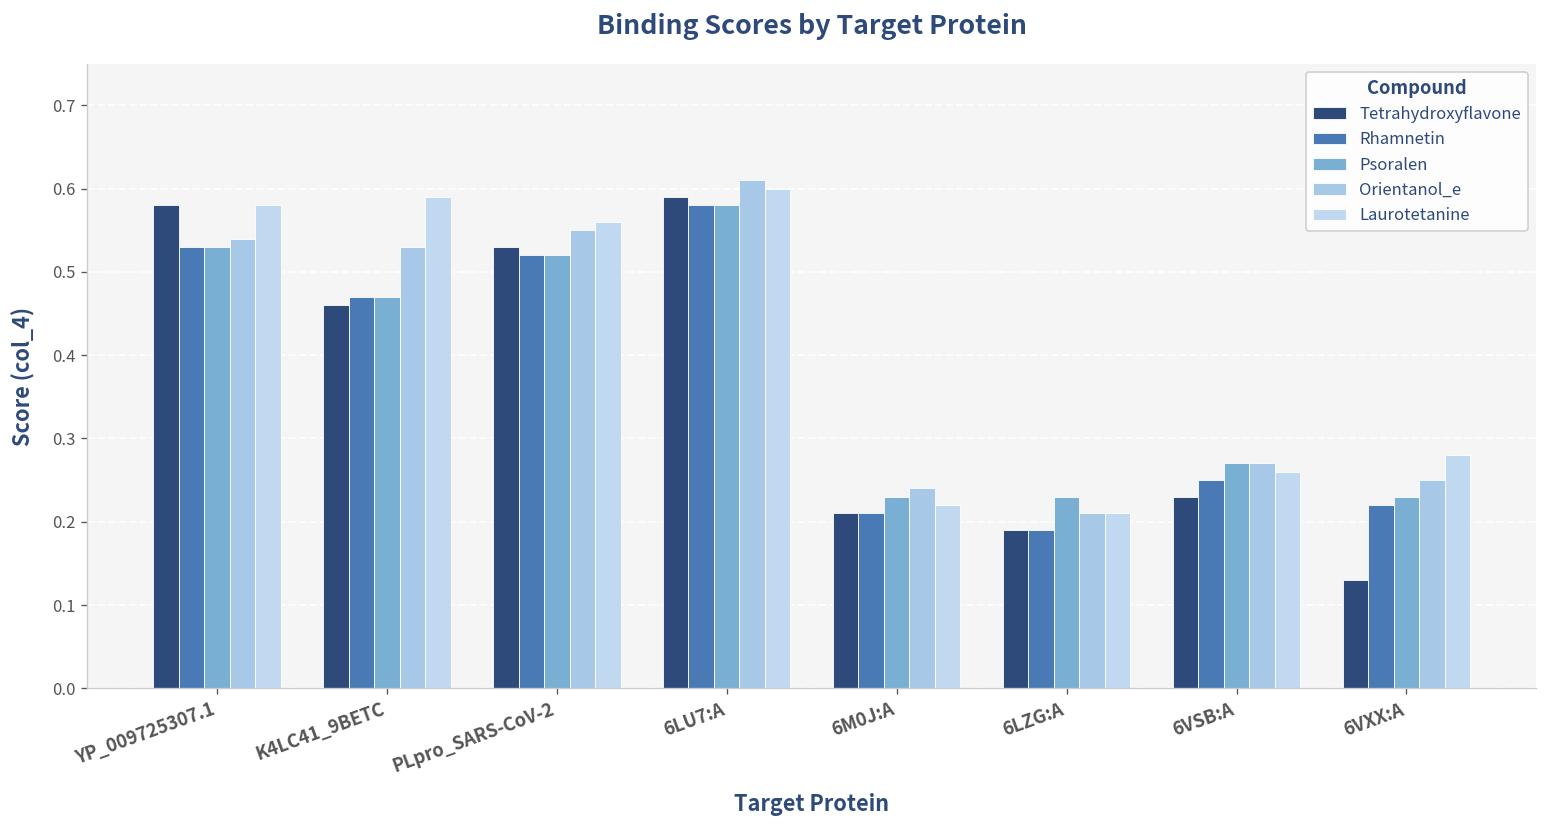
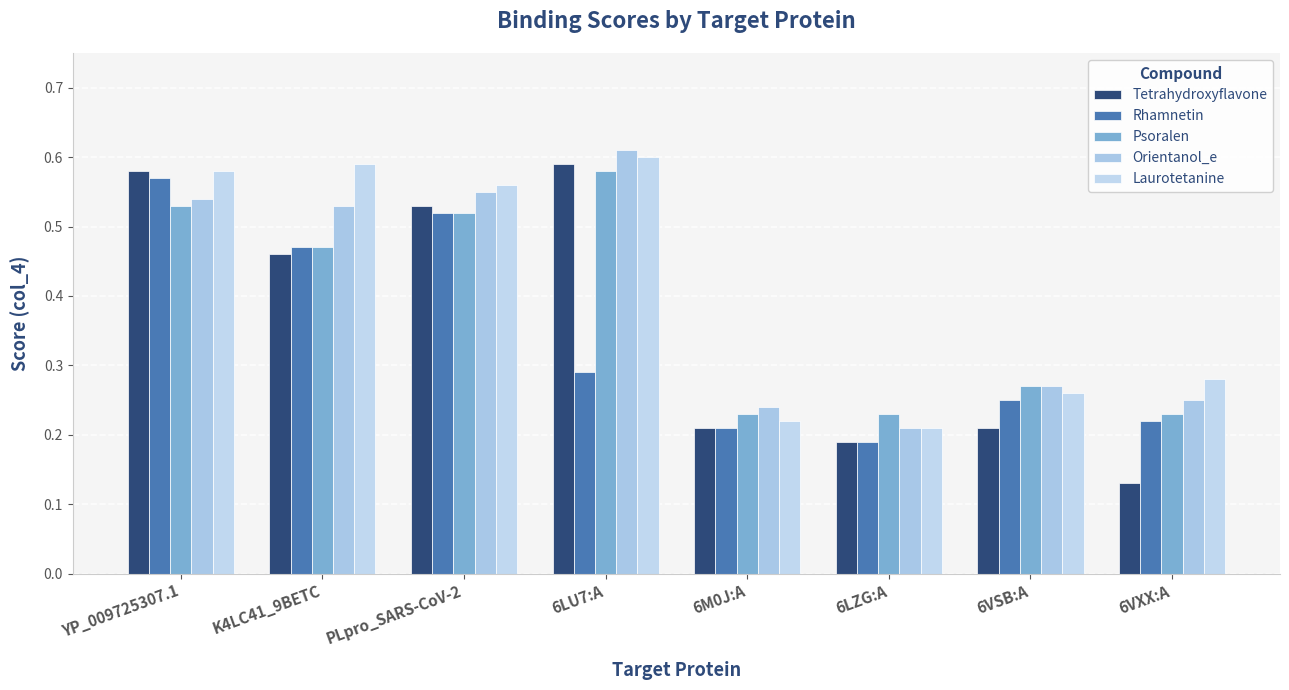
Rhamnetin, YP_009725307.1: 0.53 -> 0.57
Rhamnetin, 6LU7:A: 0.58 -> 0.29
Tetrahydroxyflavone, 6VSB:A: 0.23 -> 0.21
